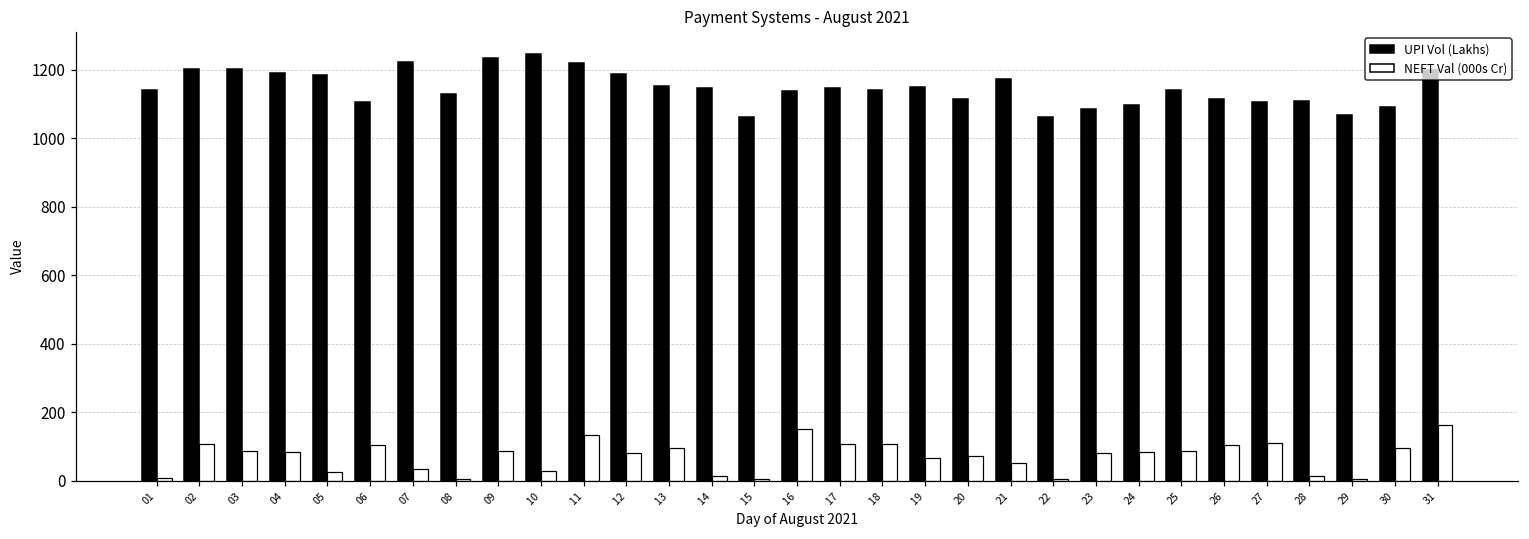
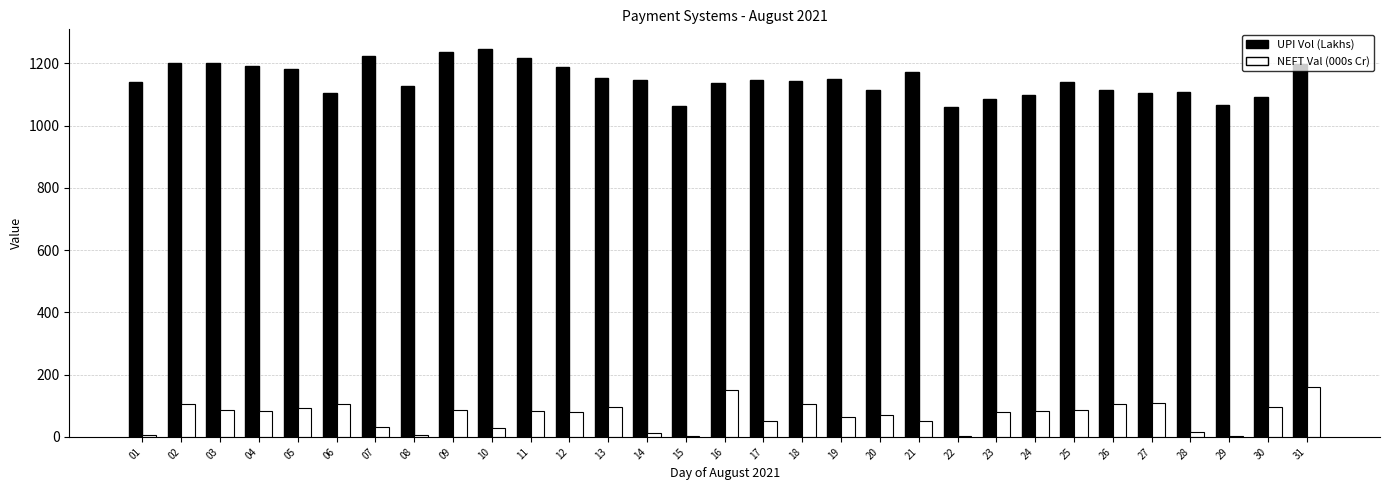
NEFT Val (000s Cr), 05: 20 -> 90
NEFT Val (000s Cr), 11: 130 -> 80
NEFT Val (000s Cr), 17: 110 -> 50
